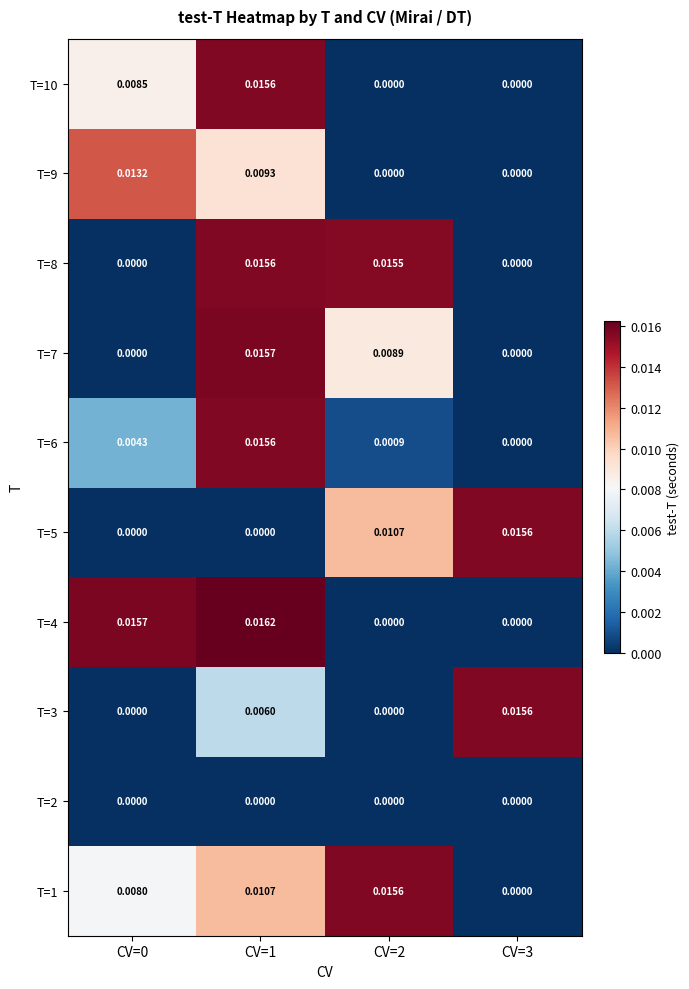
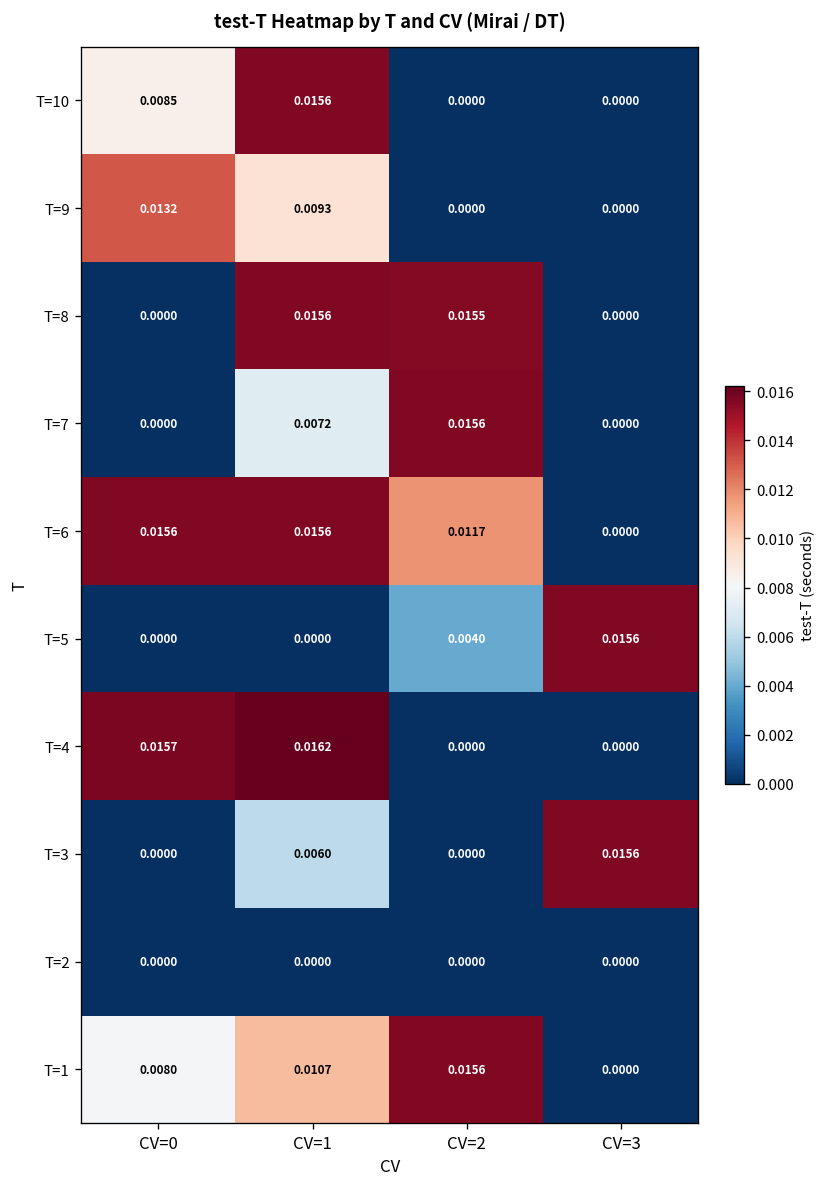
T=7, CV=1: 0.0157 -> 0.0072
T=7, CV=2: 0.0089 -> 0.0156
T=6, CV=0: 0.0043 -> 0.0156
T=6, CV=2: 0.0009 -> 0.0117
T=5, CV=2: 0.0107 -> 0.0040
